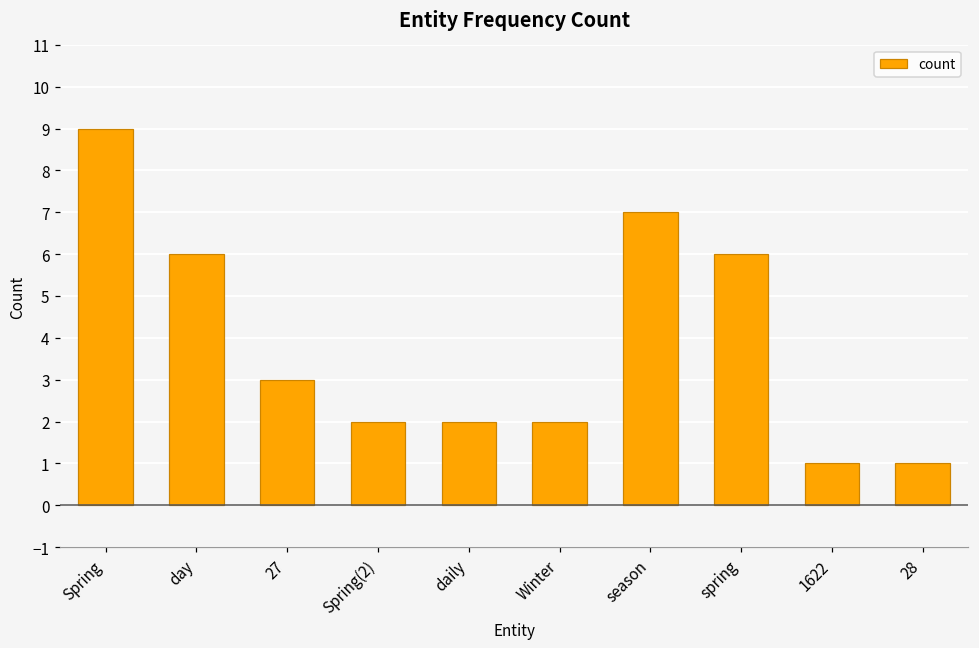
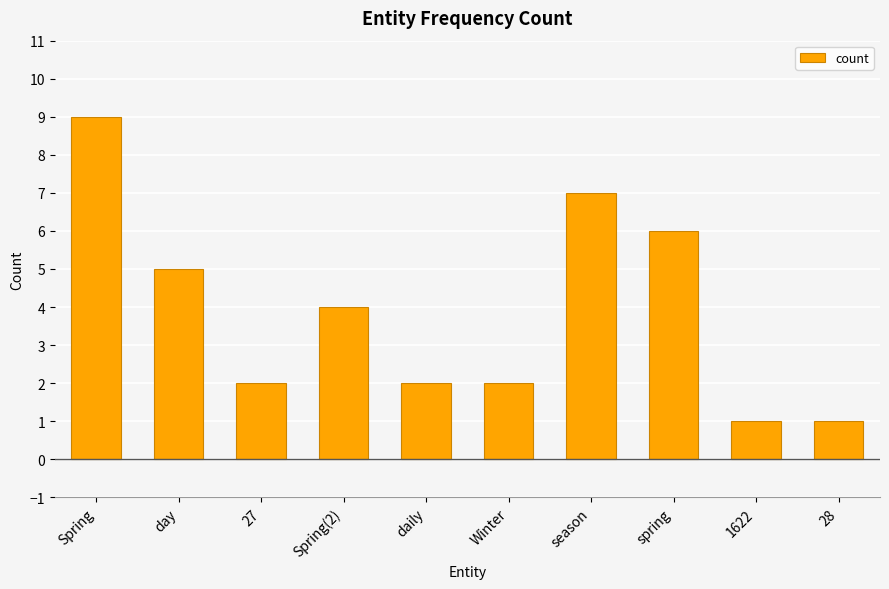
day: 6 -> 5
27: 3 -> 2
Spring(2): 2 -> 4
